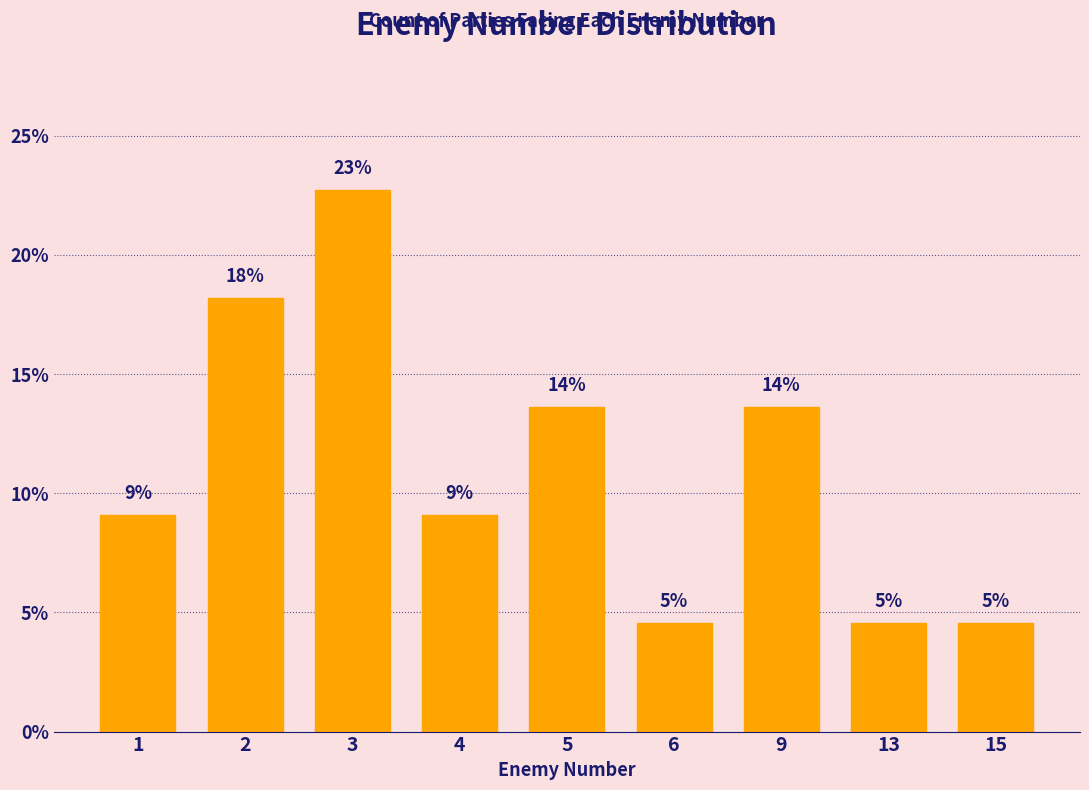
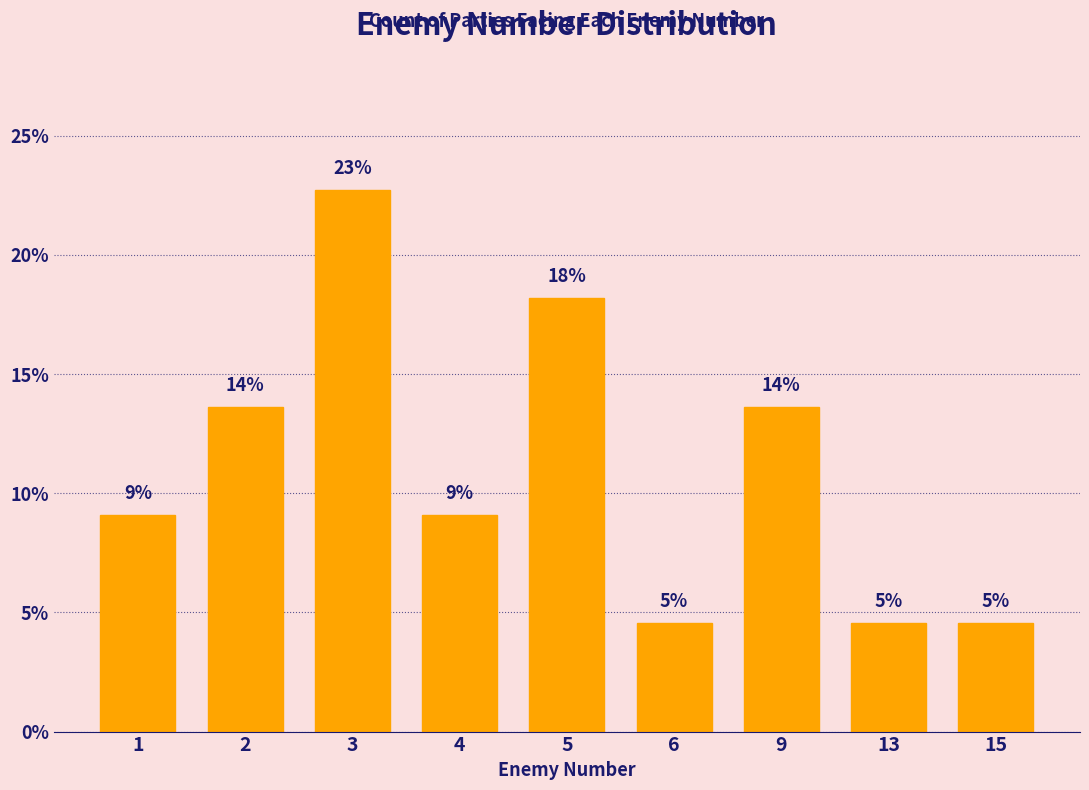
2: 18% -> 14%
5: 14% -> 18%
